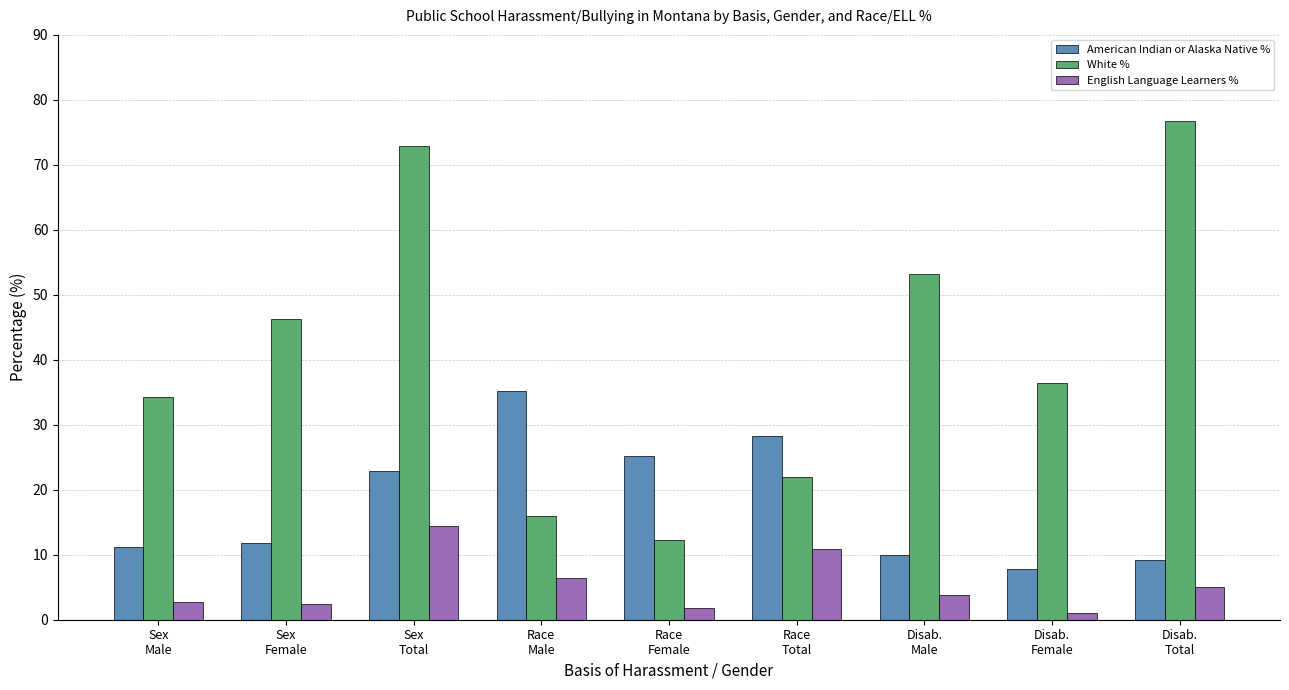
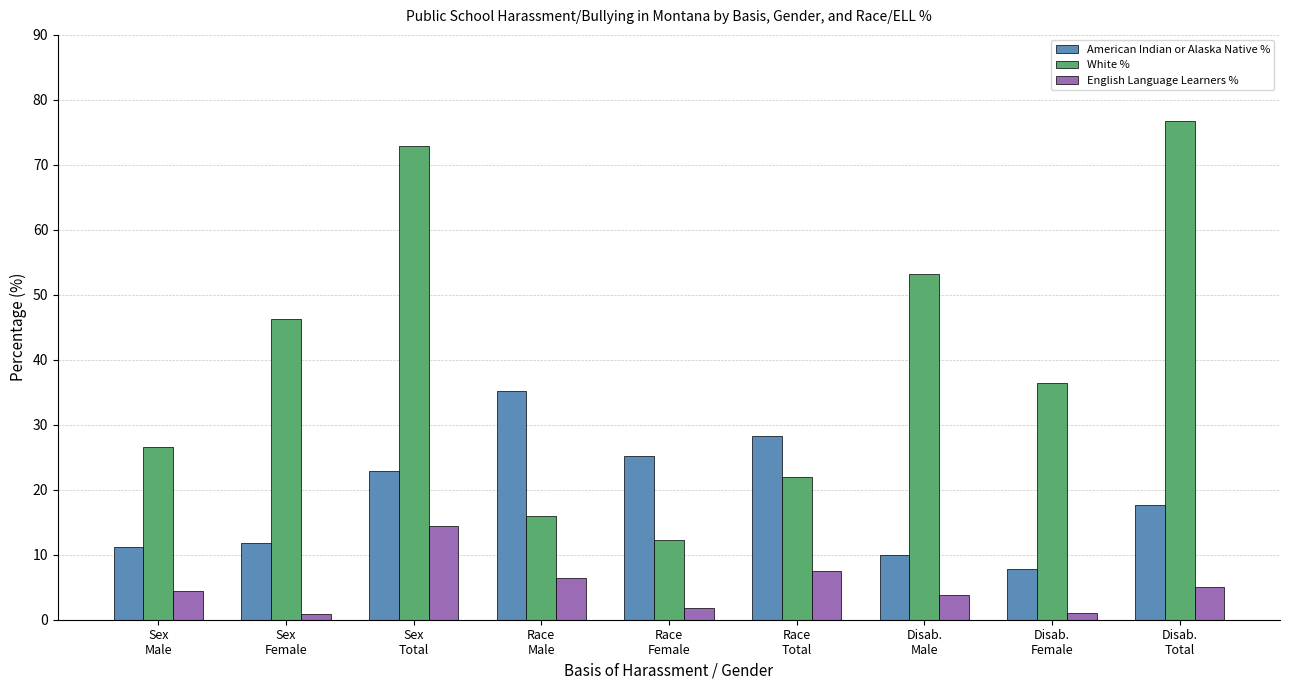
White %, Sex Male: 34 -> 27
English Language Learners %, Sex Male: 3 -> 4
English Language Learners %, Sex Female: 2 -> 1
English Language Learners %, Race Total: 11 -> 7
American Indian or Alaska Native %, Disab. Total: 9 -> 18
